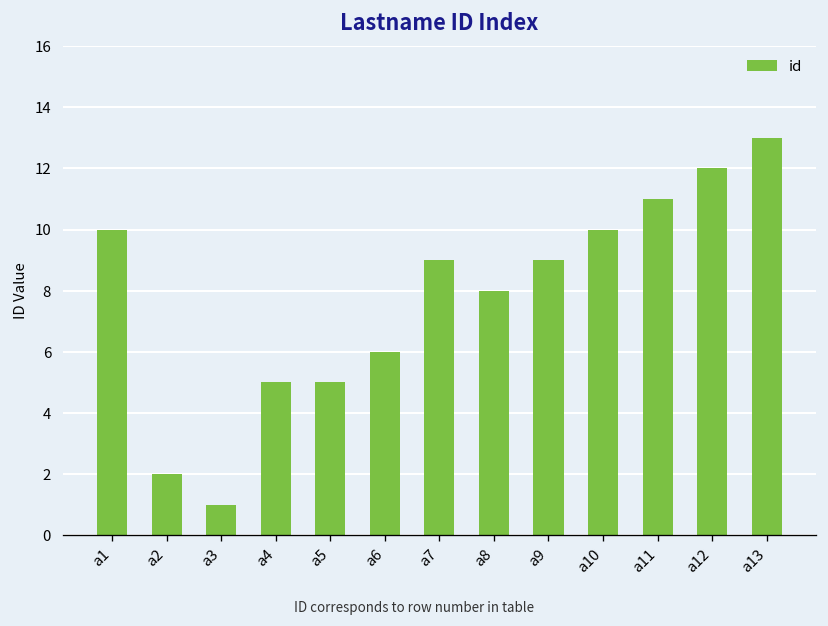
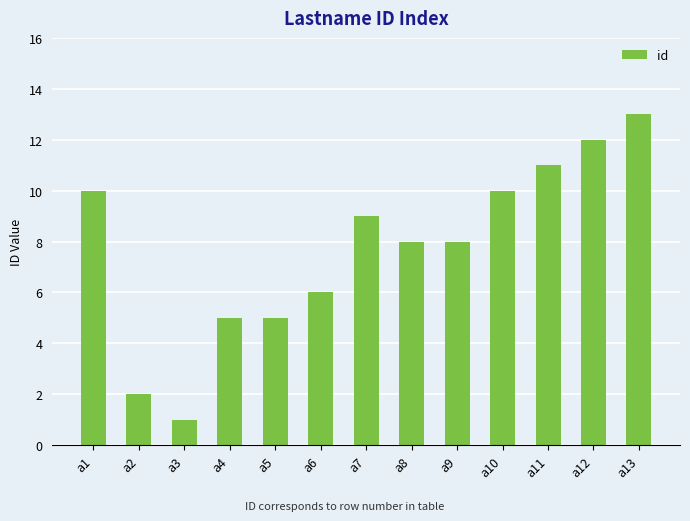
a9: 9 -> 8
